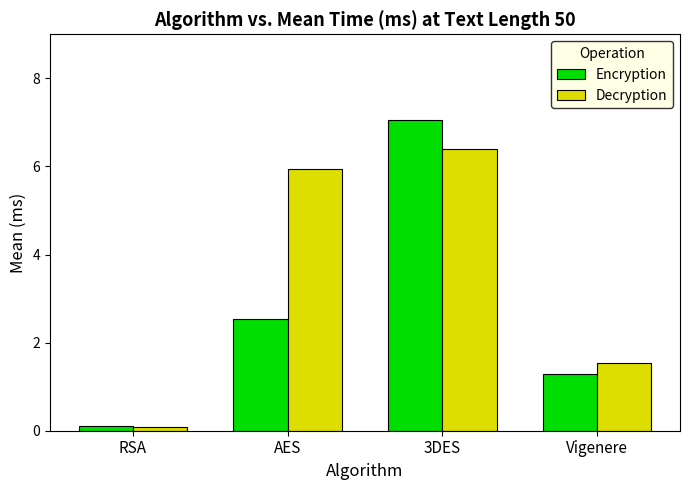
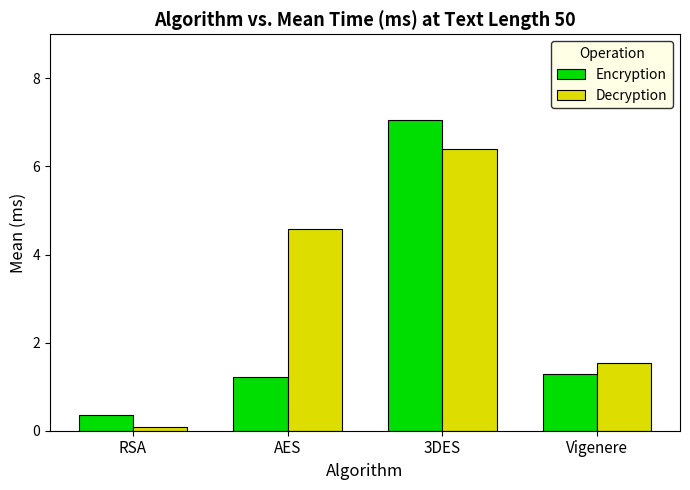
Encryption, RSA: 0.1 -> 0.3
Encryption, AES: 2.5 -> 1.2
Decryption, AES: 5.9 -> 4.6
